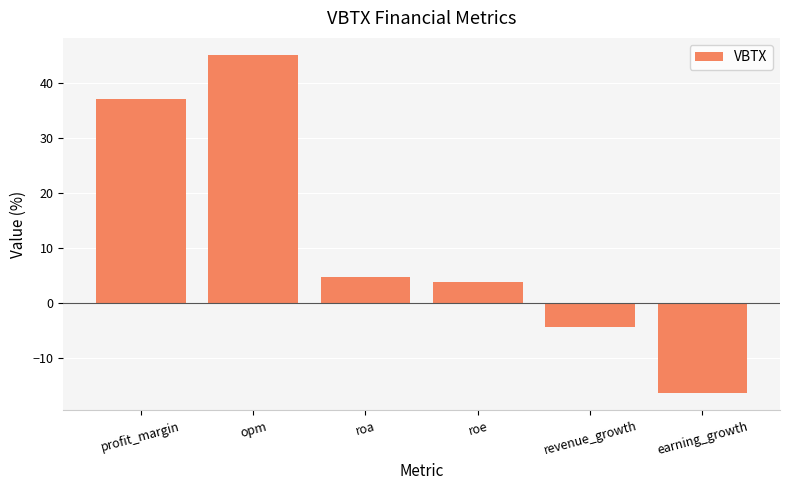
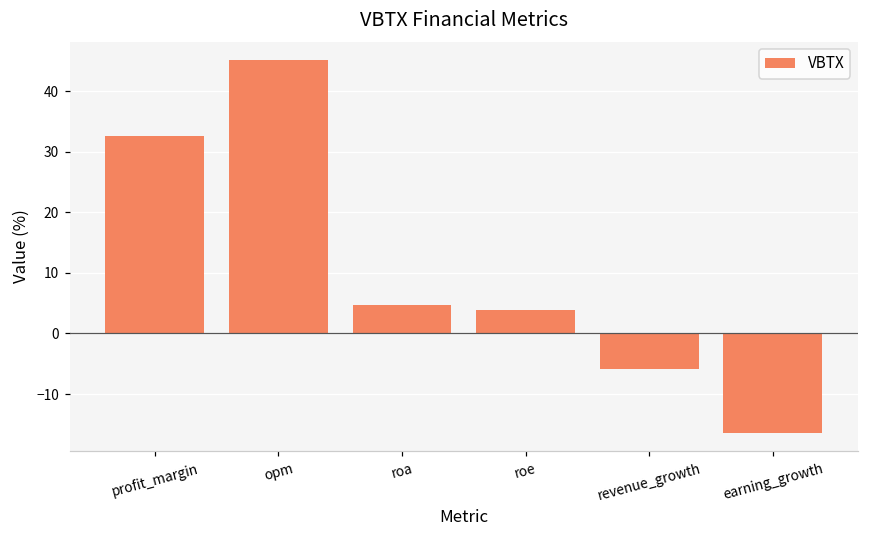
profit_margin: 37 -> 33
revenue_growth: -4 -> -6
